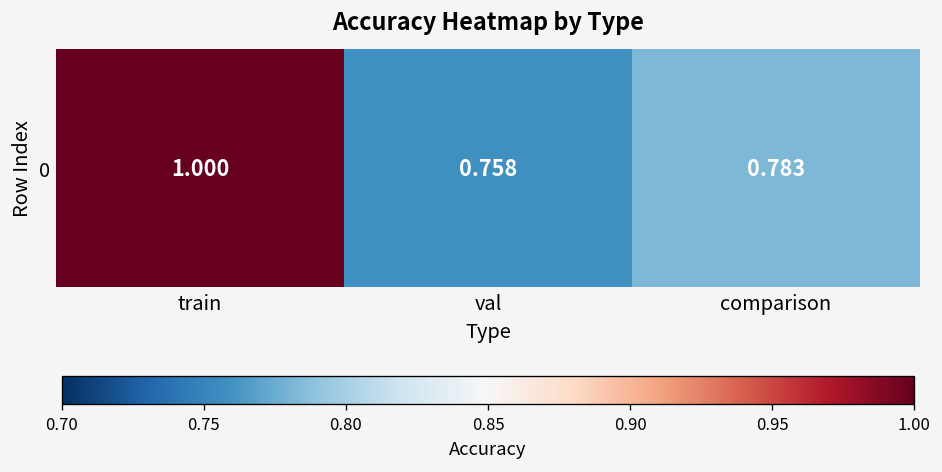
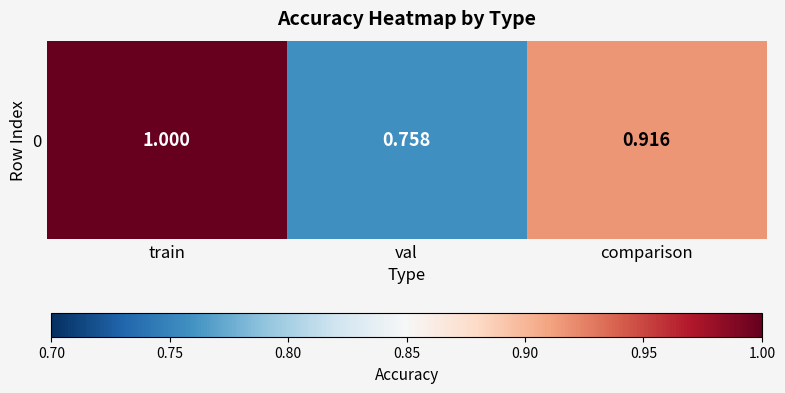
0, comparison: 0.783 -> 0.916
